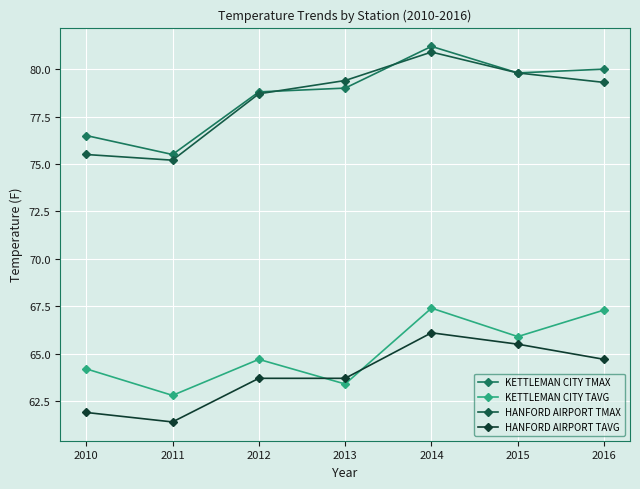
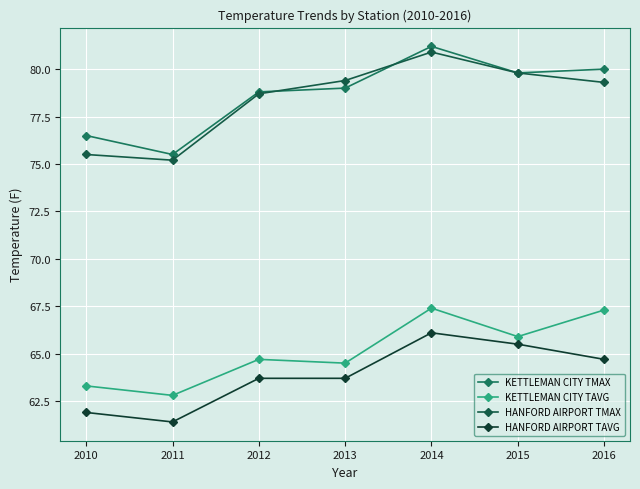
KETTLEMAN CITY TAVG, 2010: 64.2 -> 63.3
KETTLEMAN CITY TAVG, 2013: 63.4 -> 64.5
